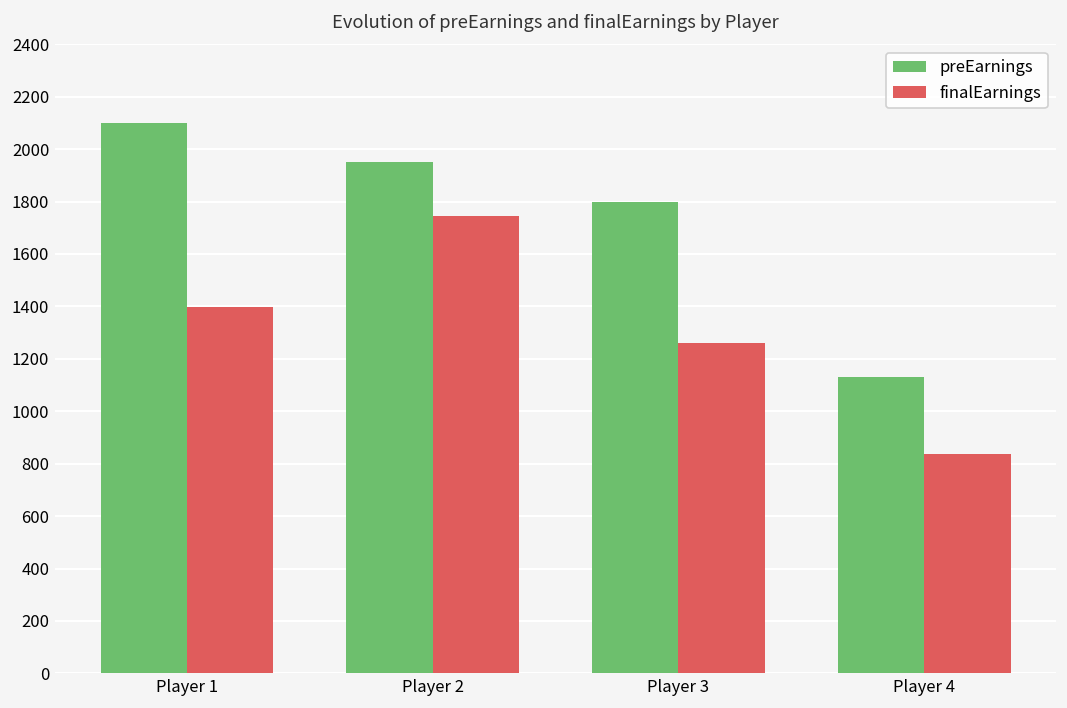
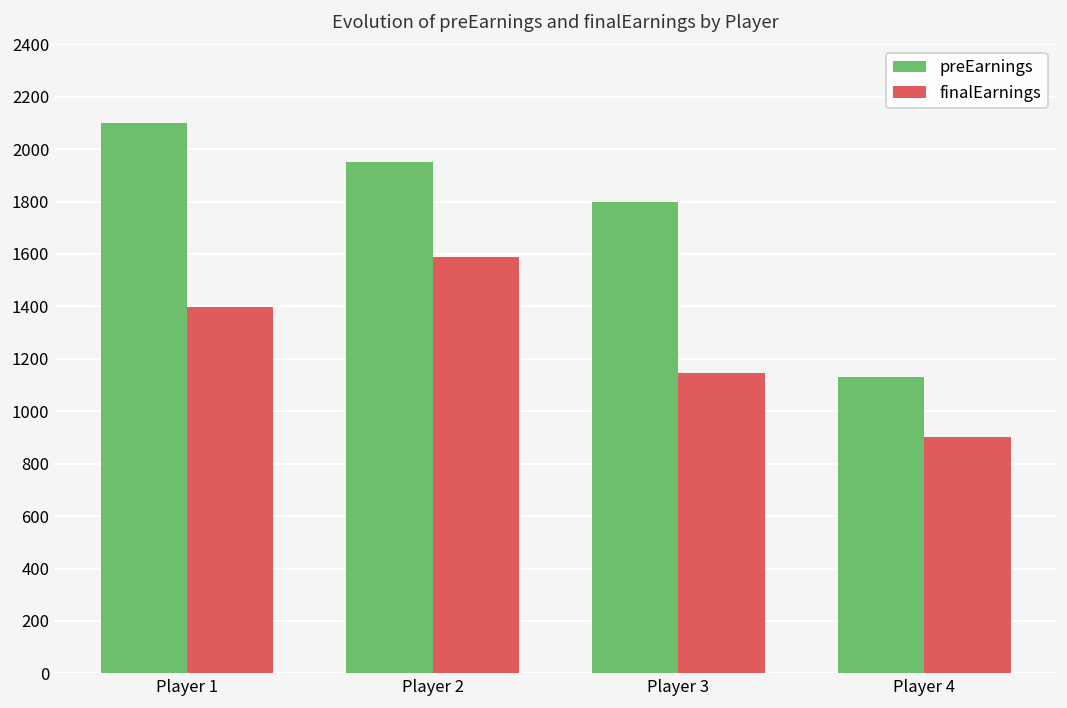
finalEarnings, Player 2: 1750 -> 1590
finalEarnings, Player 3: 1260 -> 1140
finalEarnings, Player 4: 840 -> 900
